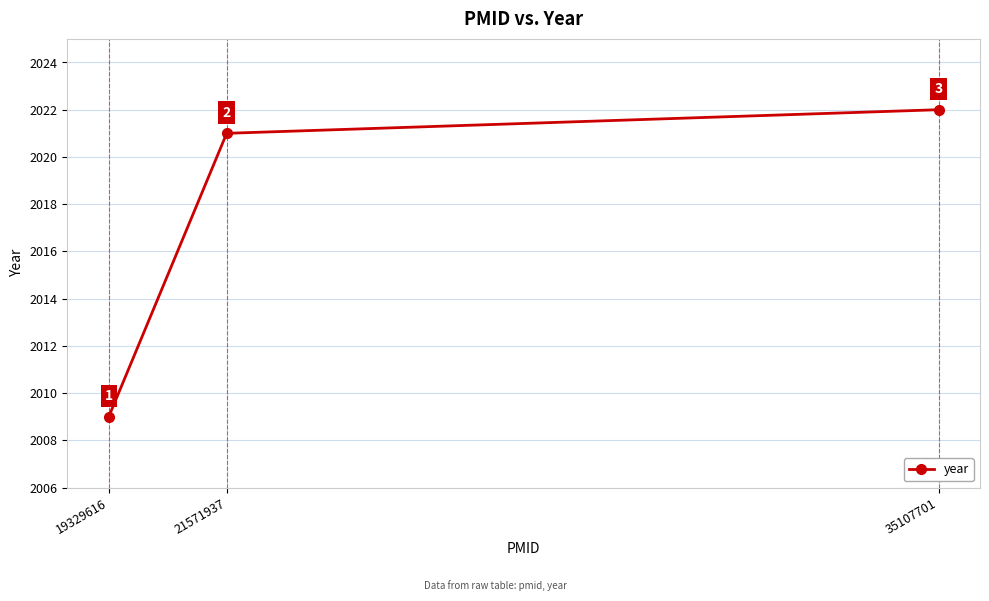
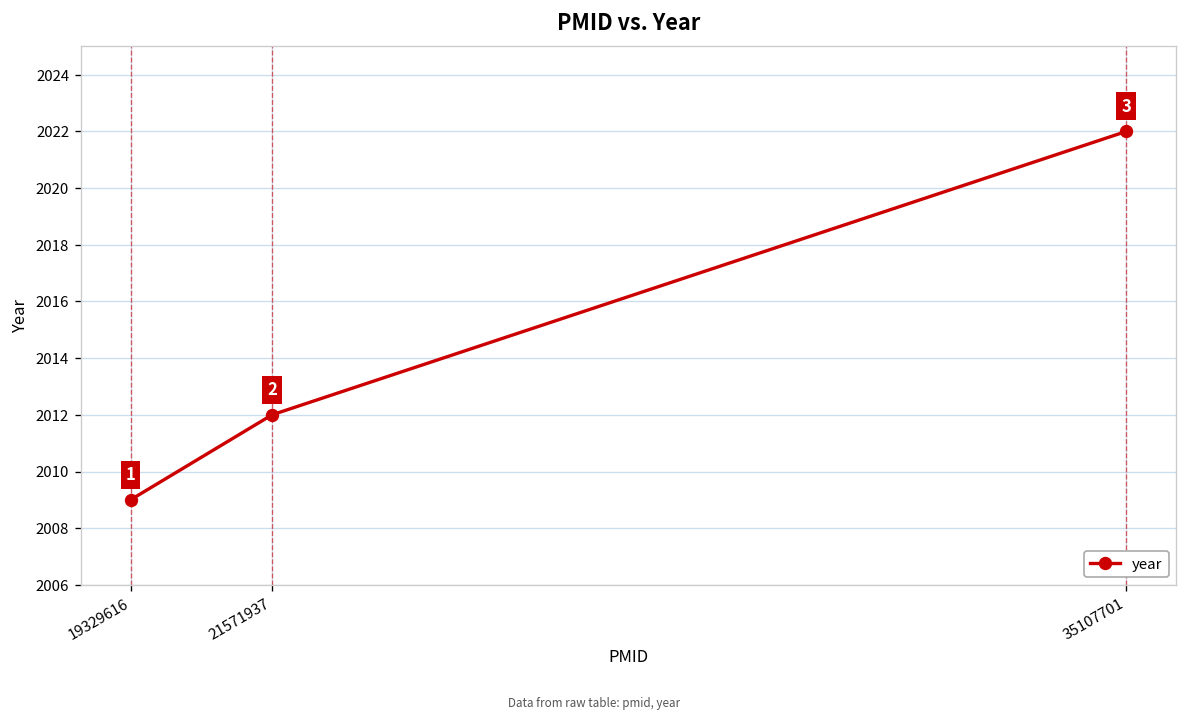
21571937: 2021 -> 2012
